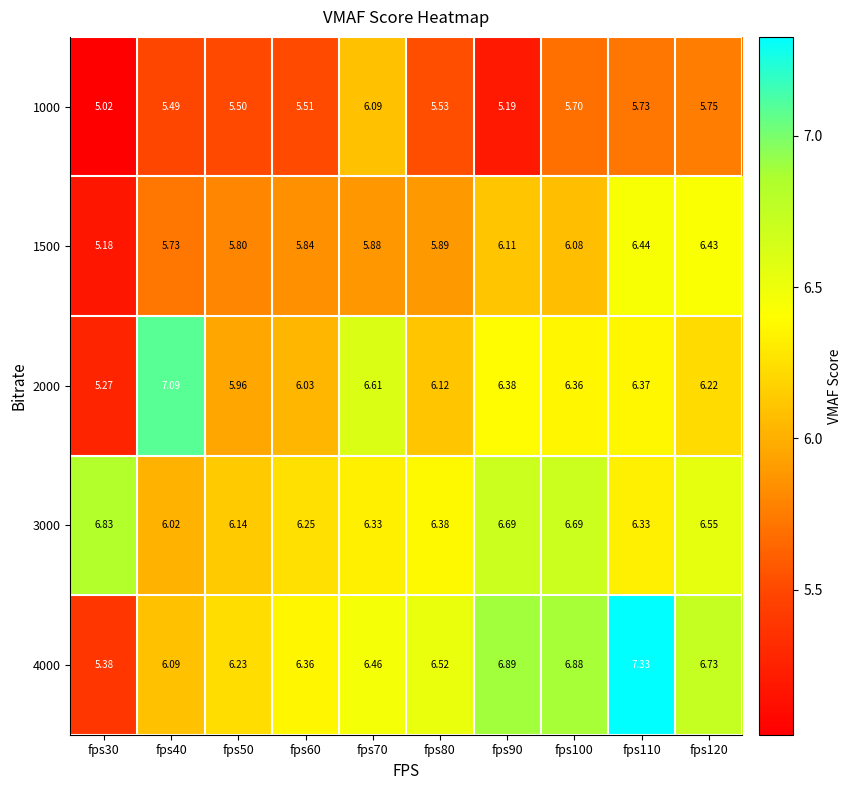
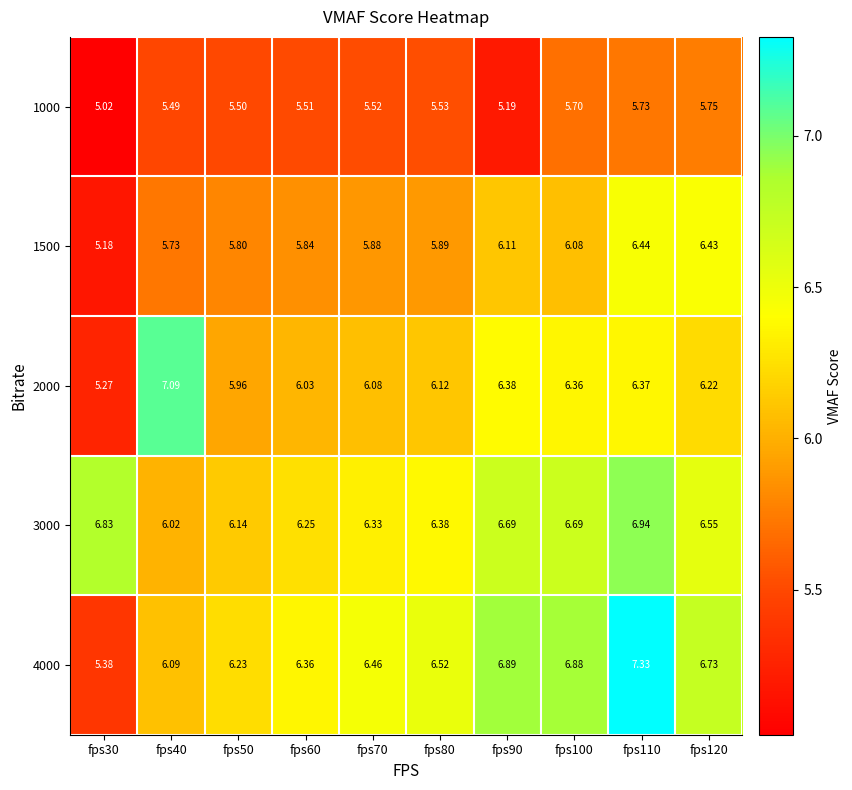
1000, fps70: 6.09 -> 5.52
2000, fps70: 6.61 -> 6.08
3000, fps110: 6.33 -> 6.94
